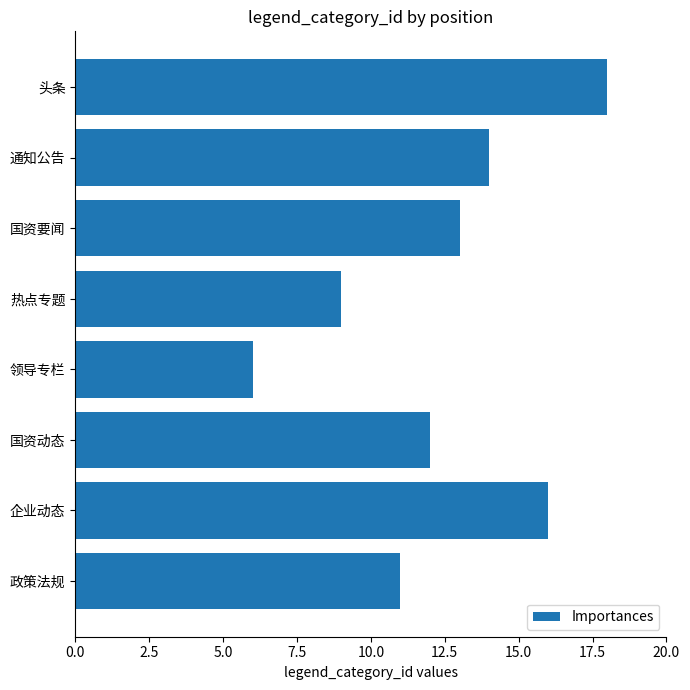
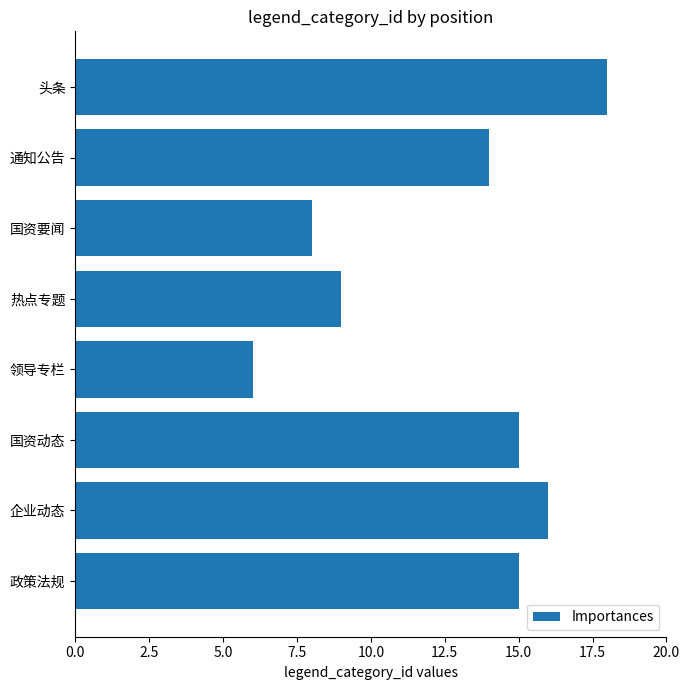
国资要闻: 13 -> 8
国资动态: 12 -> 15
政策法规: 11 -> 15
